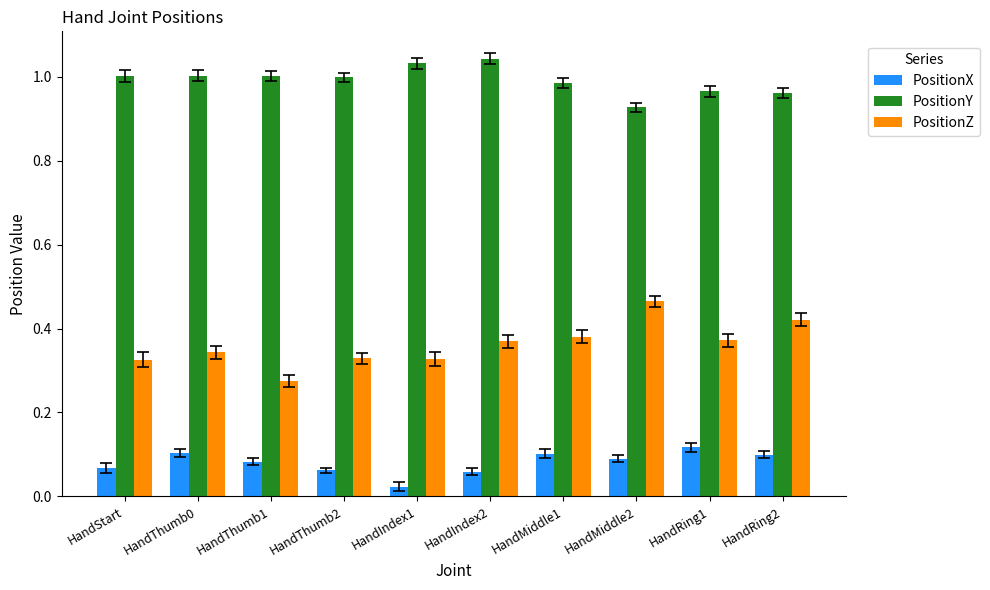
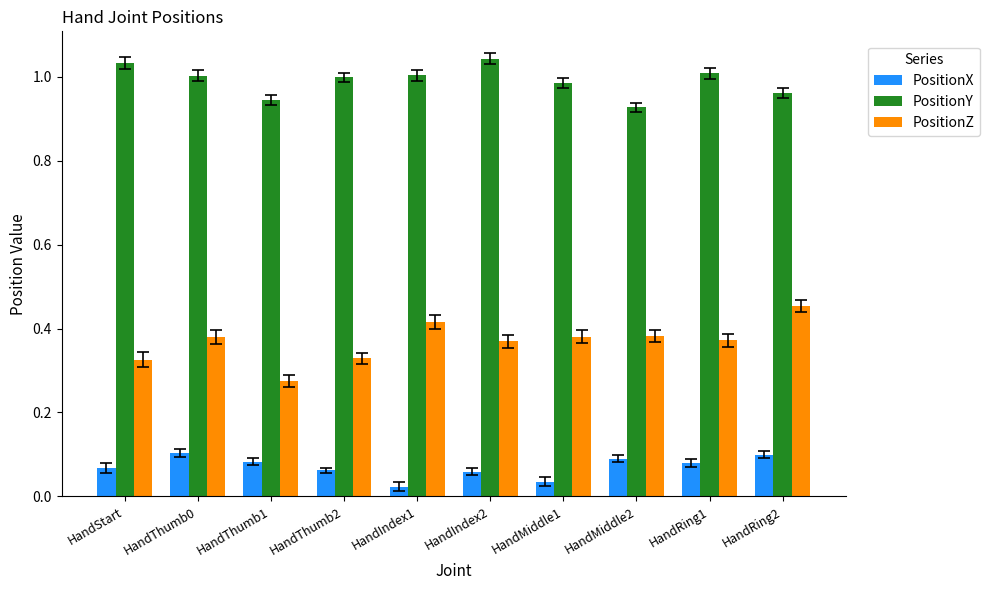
PositionY, HandStart: 1.00 -> 1.03
PositionZ, HandThumb0: 0.34 -> 0.38
PositionY, HandThumb1: 1.00 -> 0.95
PositionY, HandIndex1: 1.03 -> 1.00
PositionZ, HandIndex1: 0.33 -> 0.42
PositionX, HandMiddle1: 0.10 -> 0.04
PositionZ, HandMiddle2: 0.46 -> 0.38
PositionX, HandRing1: 0.12 -> 0.08
PositionY, HandRing1: 0.97 -> 1.01
PositionZ, HandRing2: 0.42 -> 0.45
